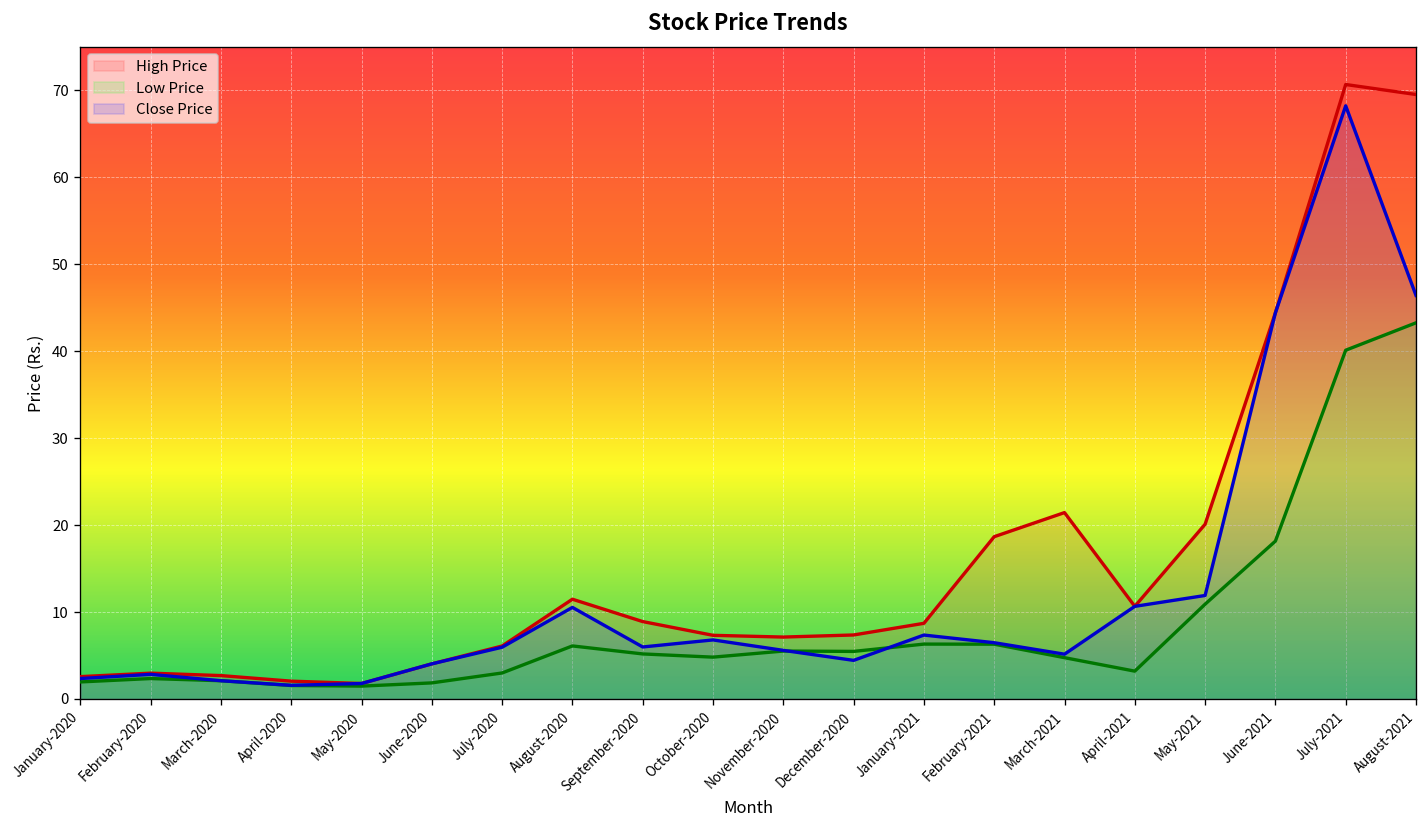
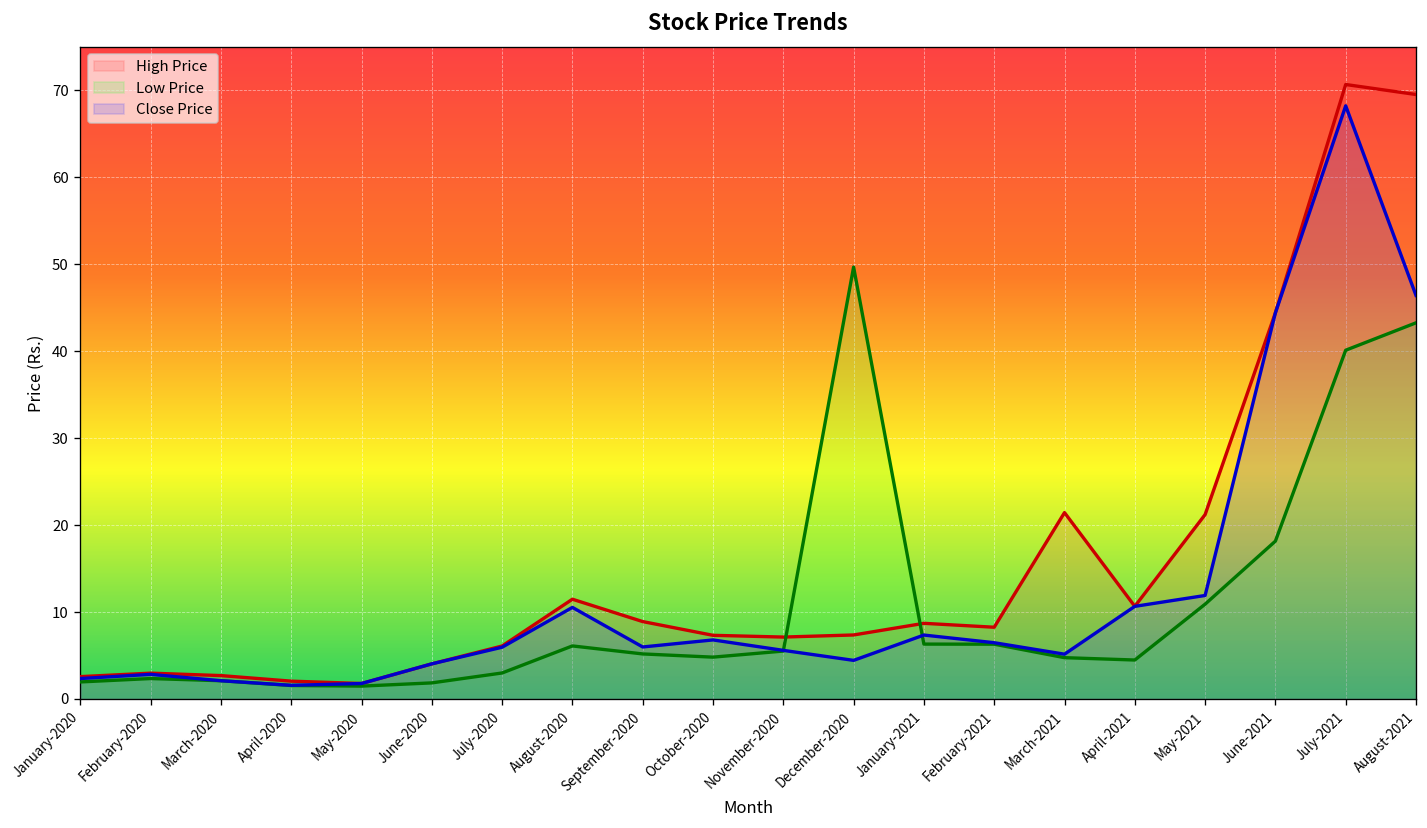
Low Price, December-2020: 5 -> 50
High Price, February-2021: 19 -> 8
Low Price, April-2021: 3 -> 4
High Price, May-2021: 20 -> 21
